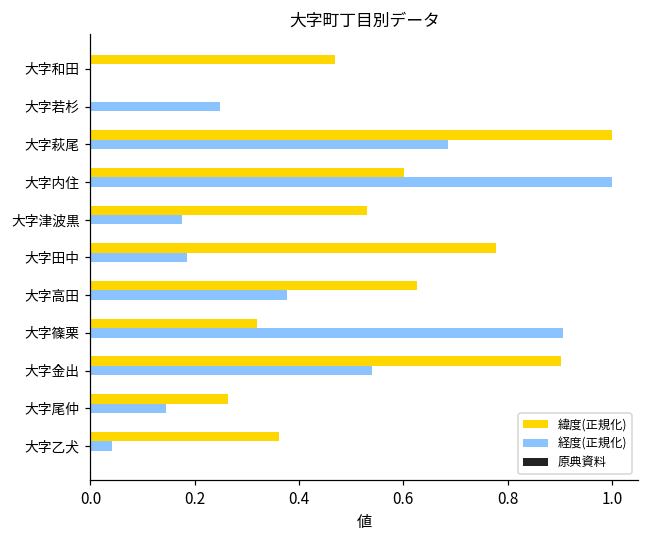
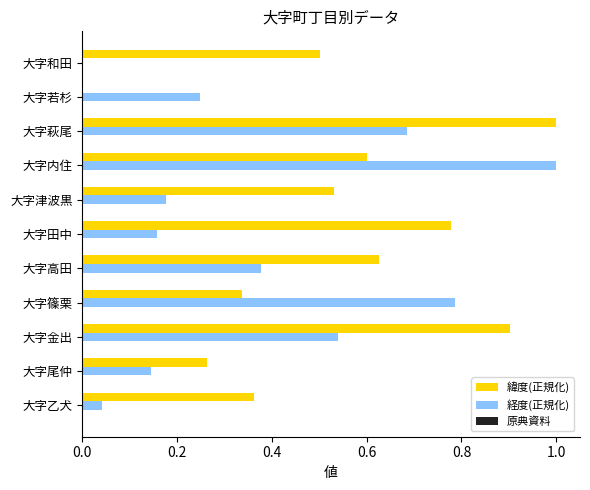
緯度(正規化), 大字和田: 0.47 -> 0.50
経度(正規化), 大字田中: 0.18 -> 0.16
緯度(正規化), 大字篠栗: 0.32 -> 0.34
経度(正規化), 大字篠栗: 0.91 -> 0.79
